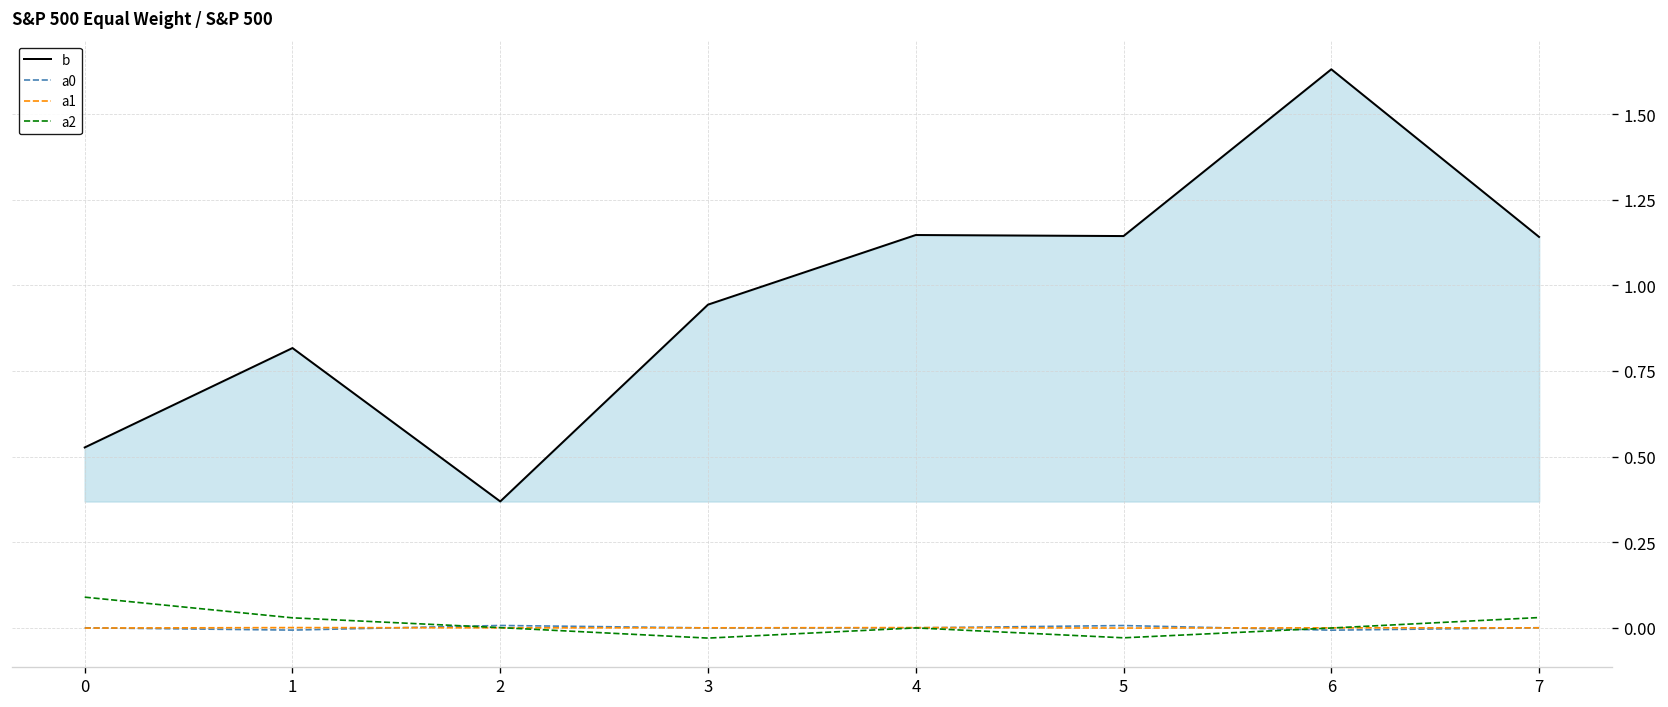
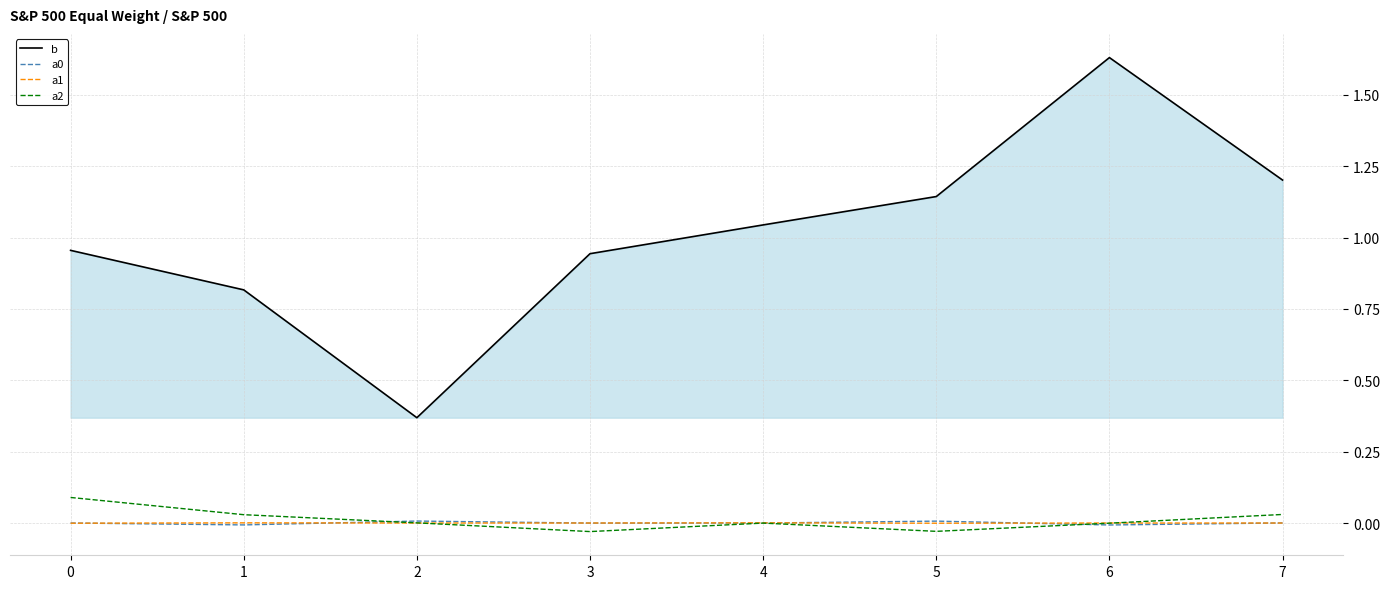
b, 0: 0.53 -> 0.96
b, 4: 1.15 -> 1.04
b, 7: 1.14 -> 1.20
